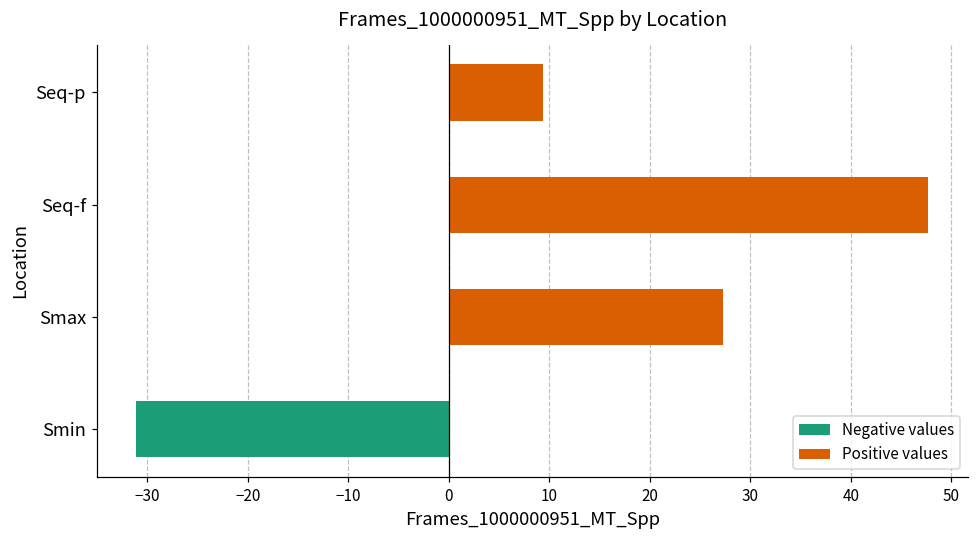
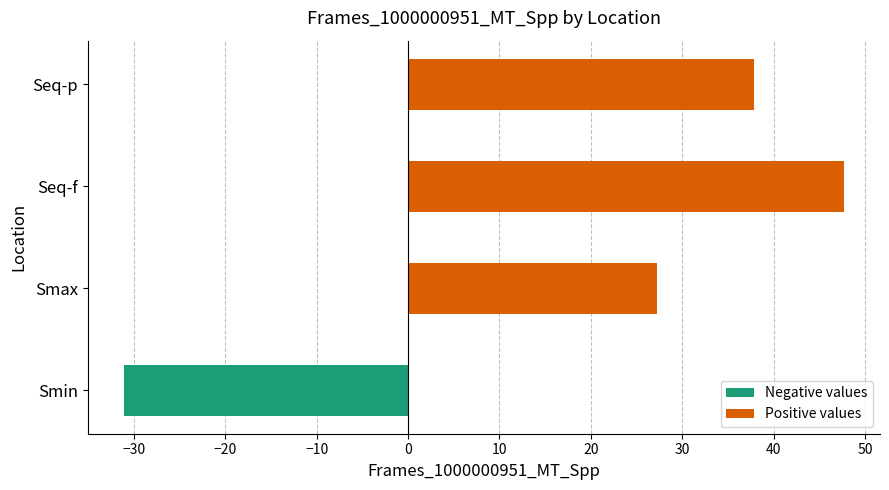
Seq-p: 9 -> 38
